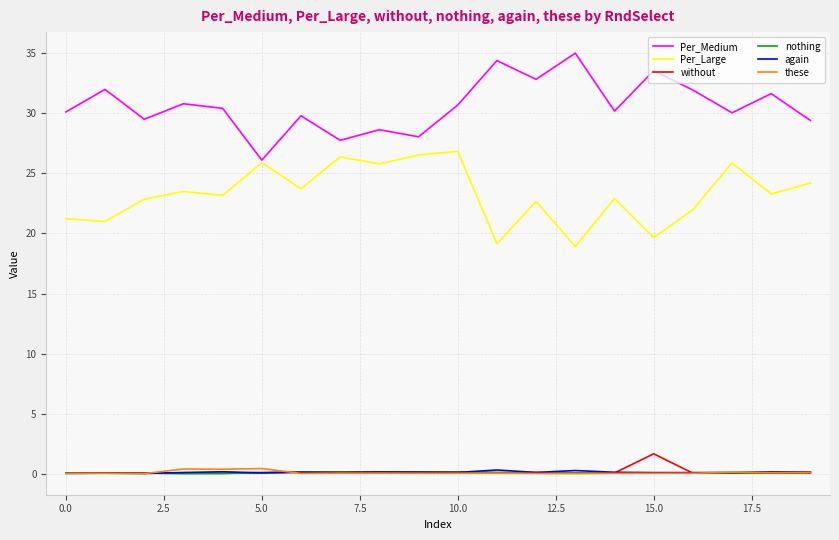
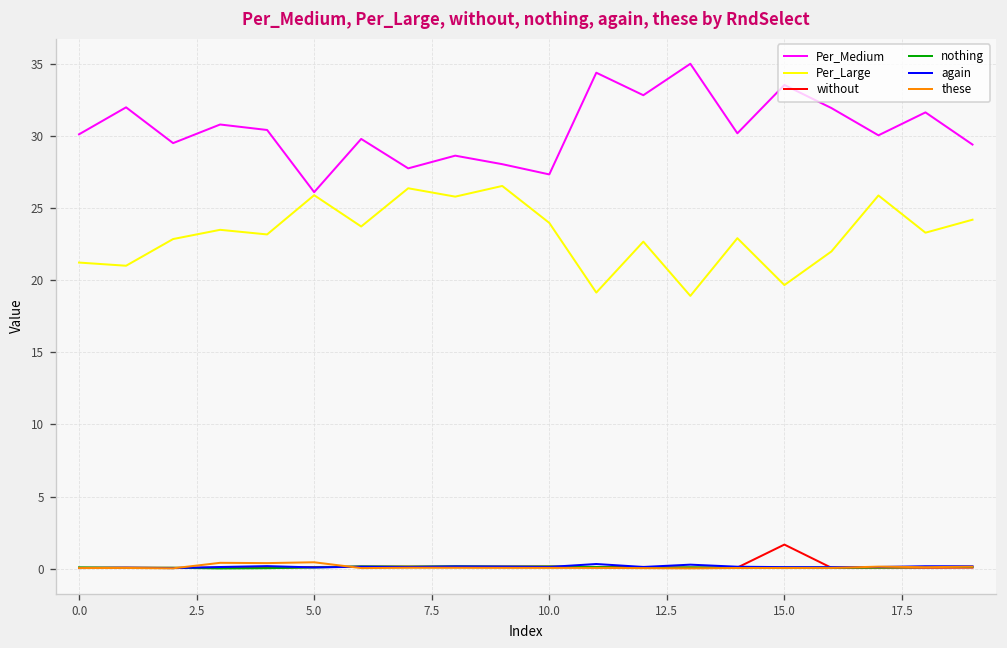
Per_Medium, 10.0: 30.7 -> 27.3
Per_Large, 10.0: 26.8 -> 24.0
